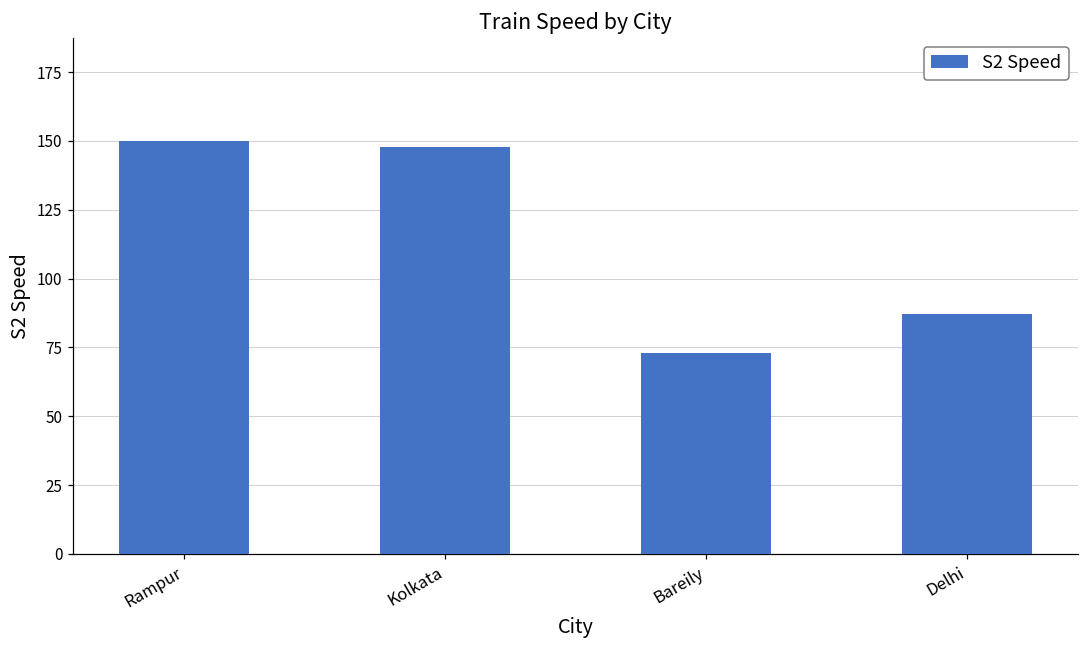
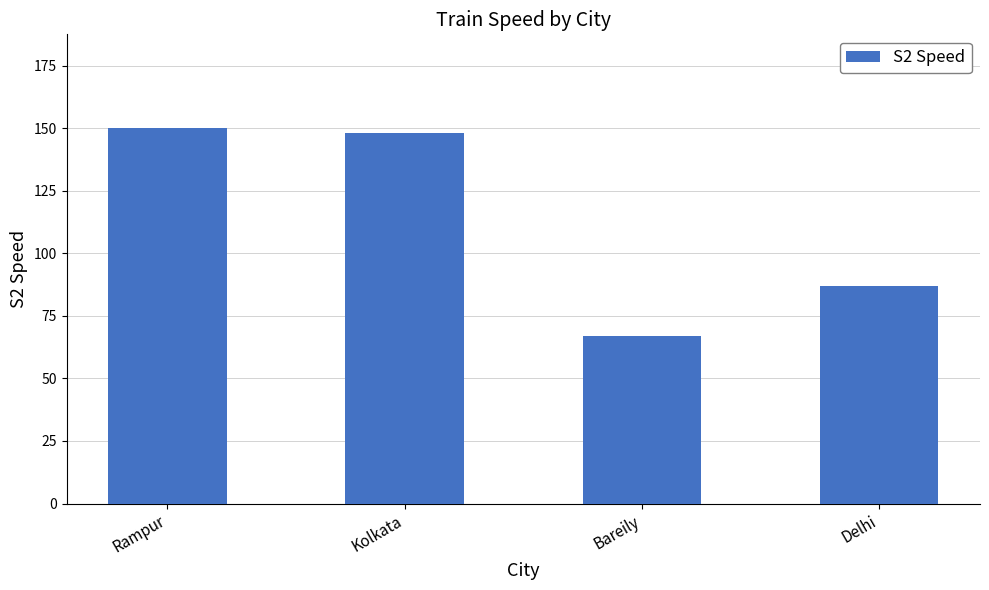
Bareily: 73 -> 67
